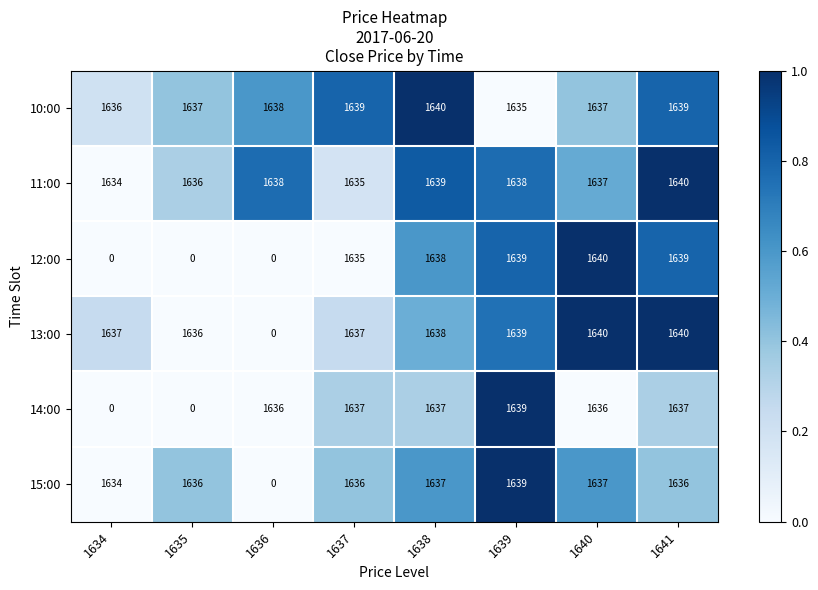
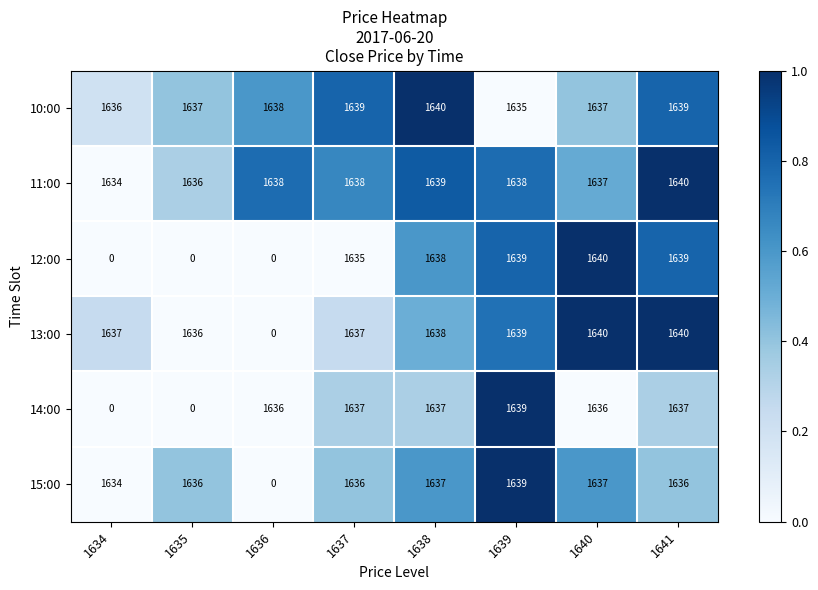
11:00, 1637: 1635 -> 1638
